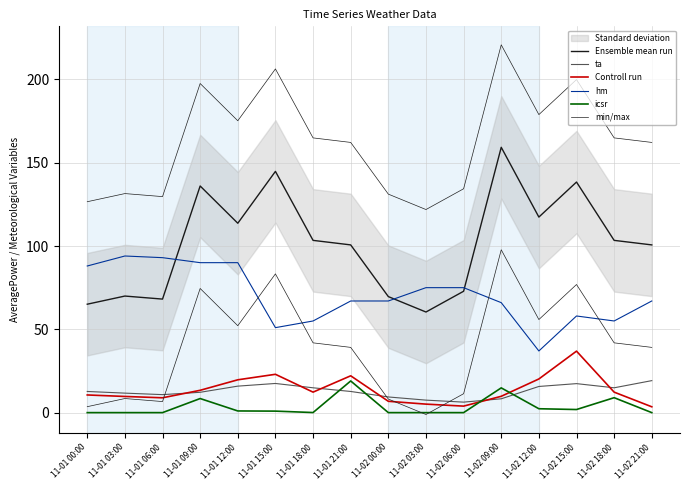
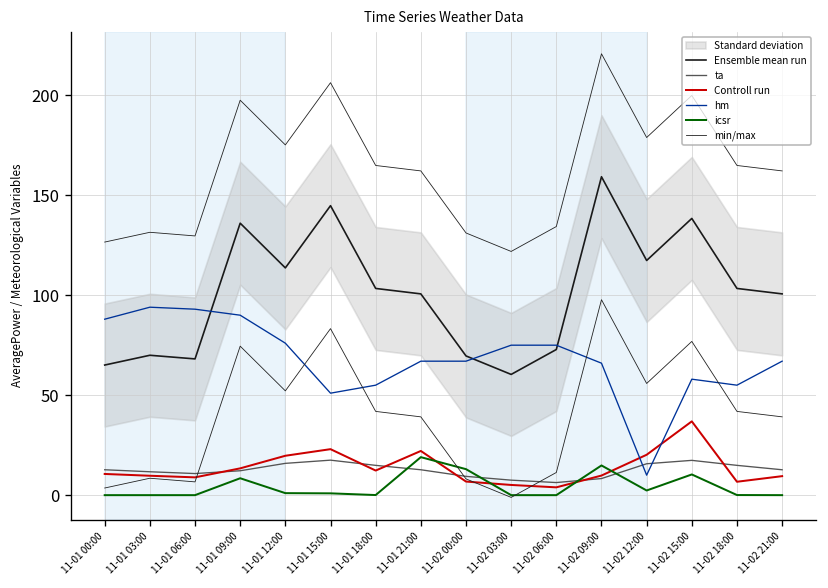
hm, 11-01 12:00: 90 -> 76
icsr, 11-02 00:00: 0 -> 13
hm, 11-02 12:00: 37 -> 10
icsr, 11-02 15:00: 2 -> 10
Controll run, 11-02 18:00: 12 -> 7
icsr, 11-02 18:00: 9 -> 0
ta, 11-02 21:00: 19 -> 13
Controll run, 11-02 21:00: 4 -> 10
